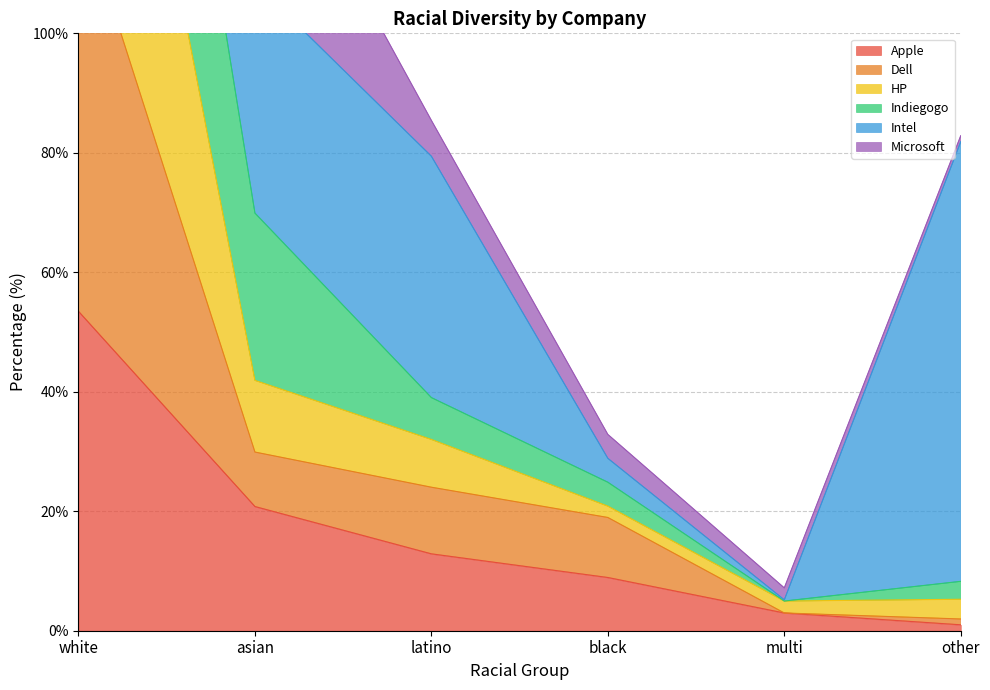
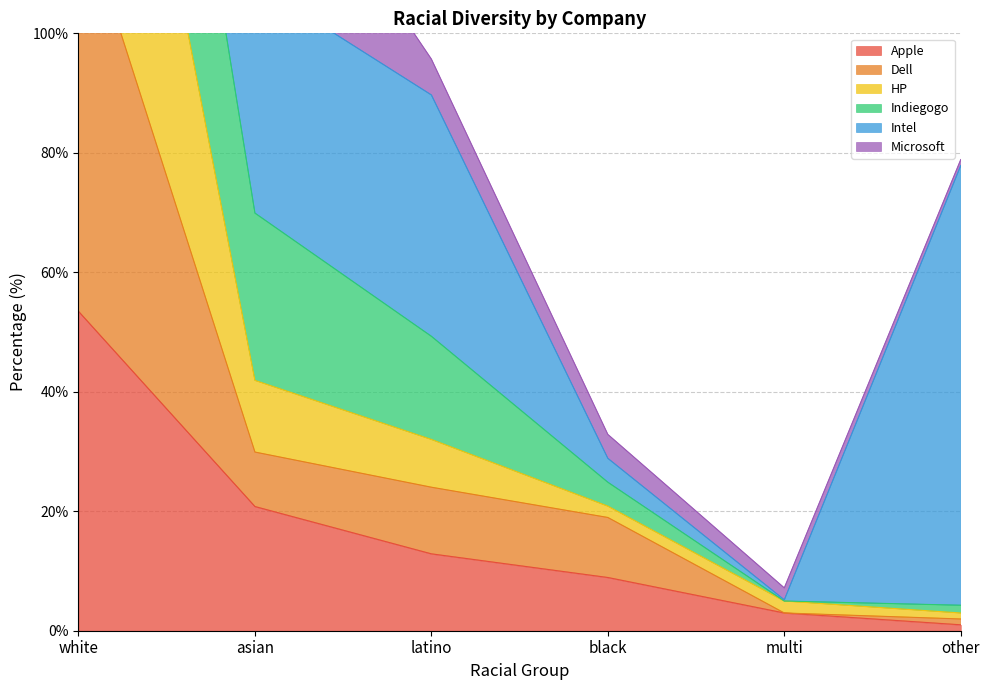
Indiegogo, latino: 7% -> 17%
HP, other: 3% -> 1%
Indiegogo, other: 3% -> 1%
